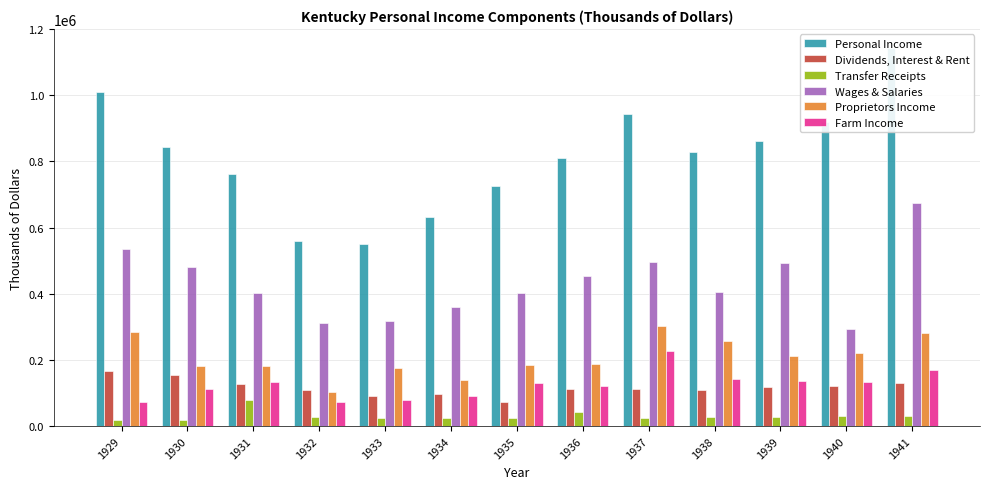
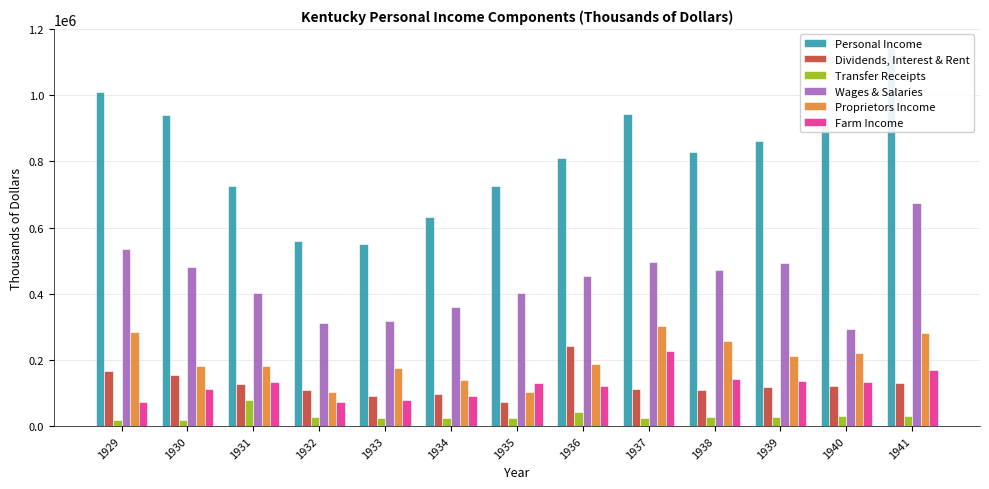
Personal Income, 1930: 840000 -> 940000
Personal Income, 1931: 760000 -> 730000
Proprietors Income, 1935: 180000 -> 100000
Dividends, Interest & Rent, 1936: 110000 -> 240000
Wages & Salaries, 1938: 410000 -> 470000
